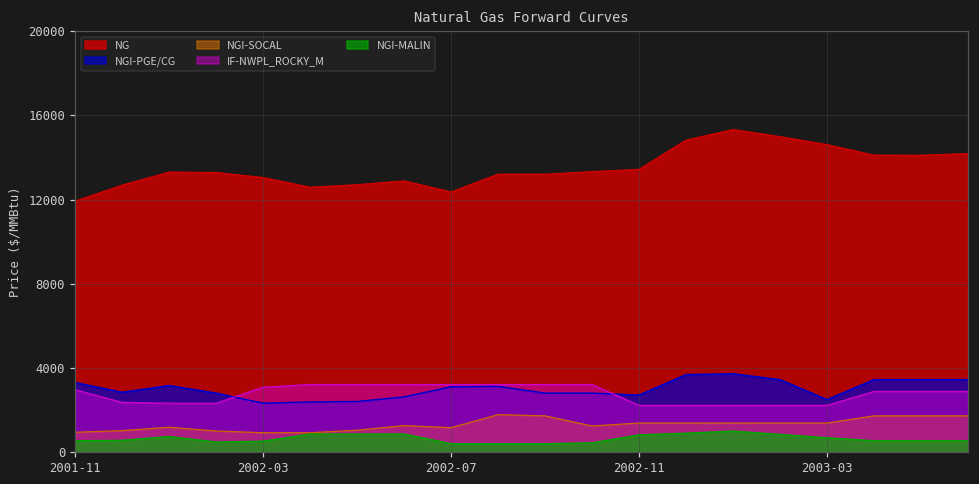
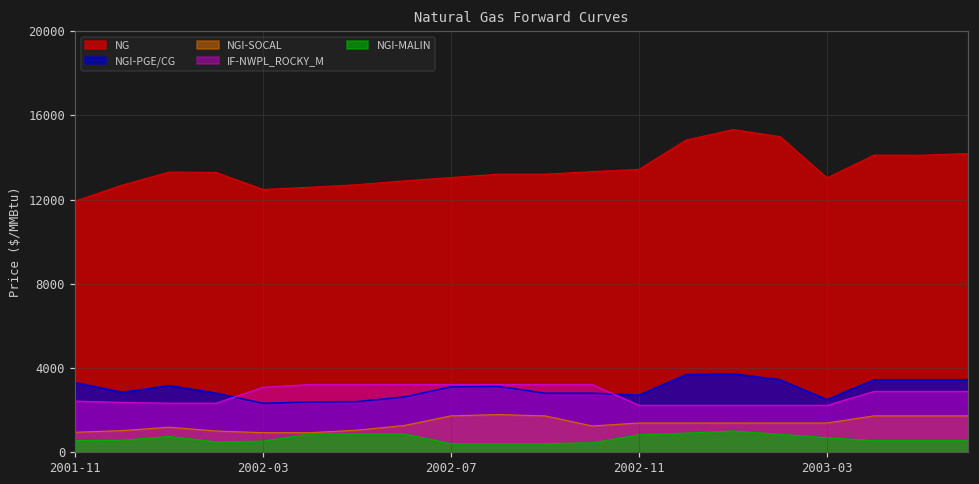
IF-NWPL_ROCKY_M, 2001-11: 3000 -> 2400
NG, 2002-03: 13000 -> 12500
NG, 2002-07: 12400 -> 13000
NGI-SOCAL, 2002-07: 1200 -> 1700
NG, 2003-03: 14600 -> 13000
